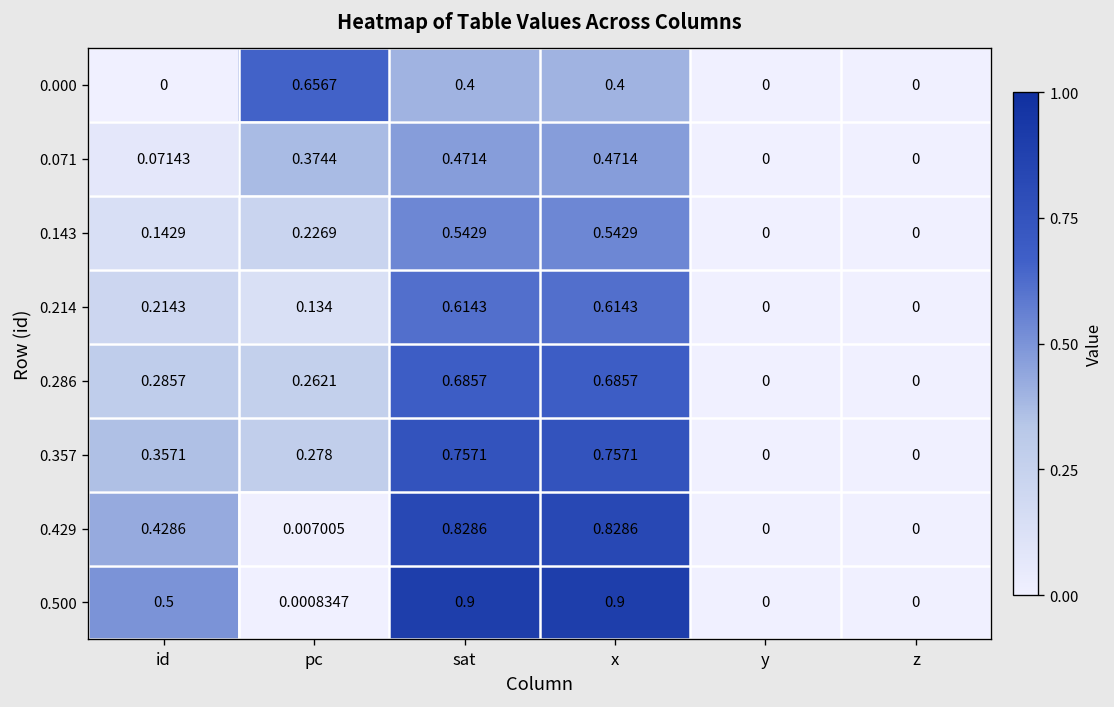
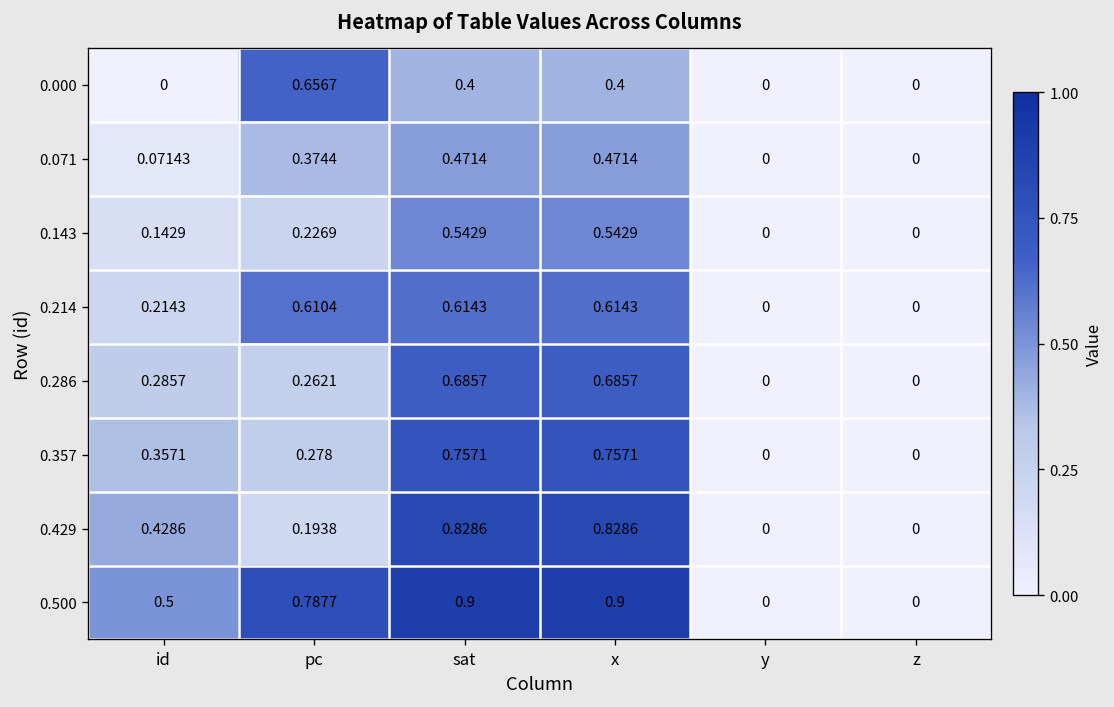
0.214, pc: 0.134 -> 0.6104
0.429, pc: 0.007005 -> 0.1938
0.500, pc: 0.0008347 -> 0.7877
